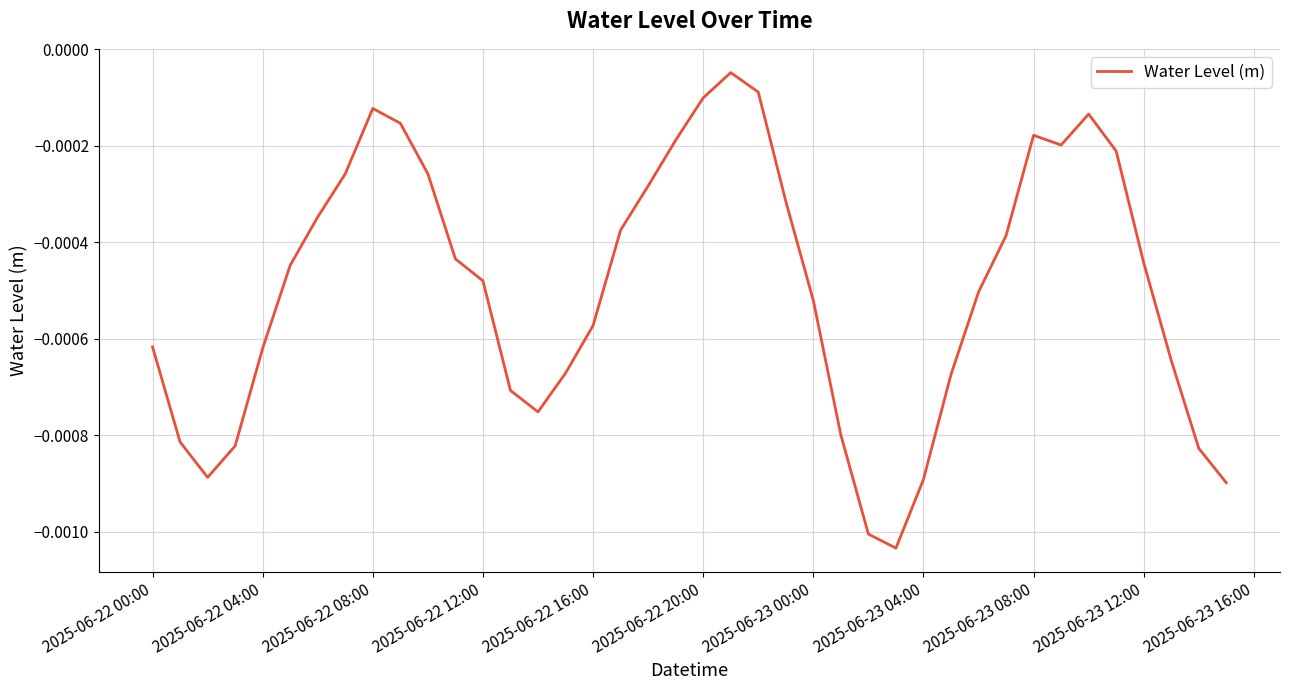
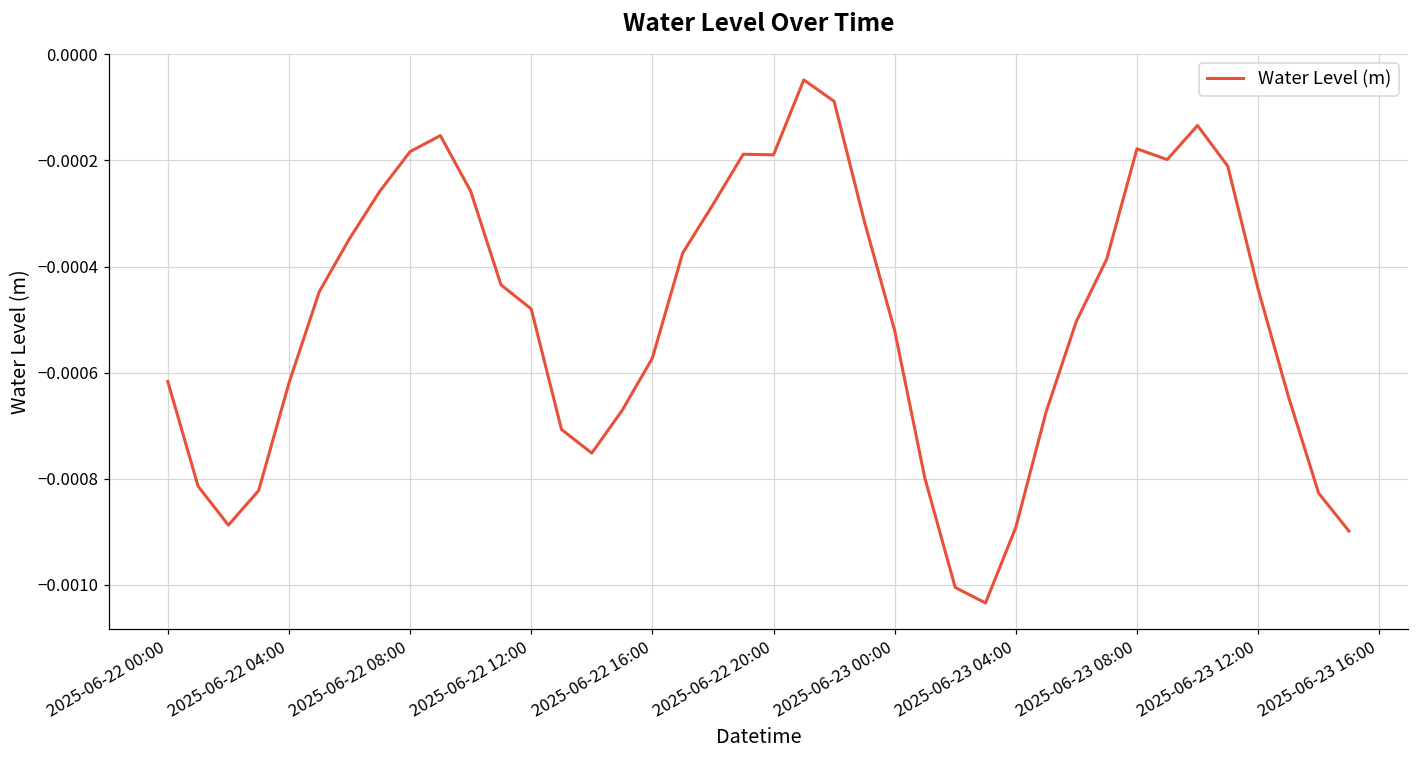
2025-06-22 08:00: -0.00012 -> -0.00018
2025-06-22 20:00: -0.00010 -> -0.00019
